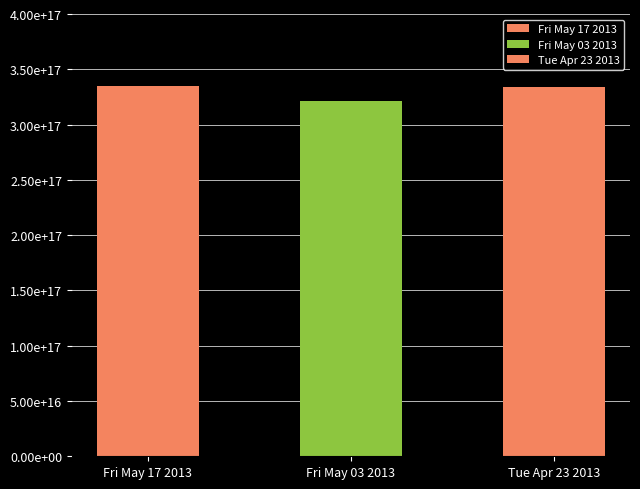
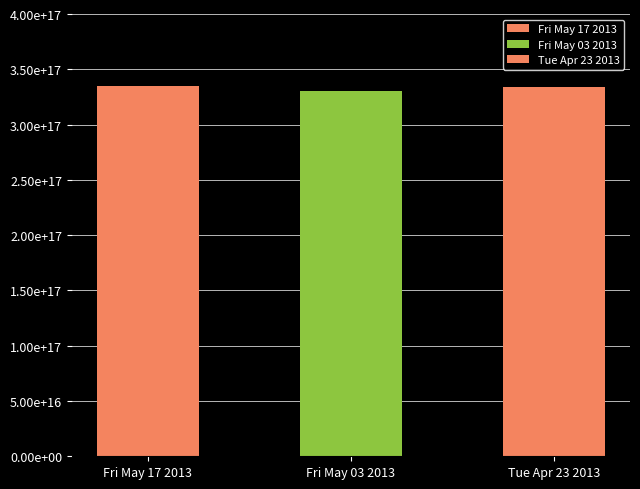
Fri May 03 2013: 321000000000000000 -> 330000000000000000
